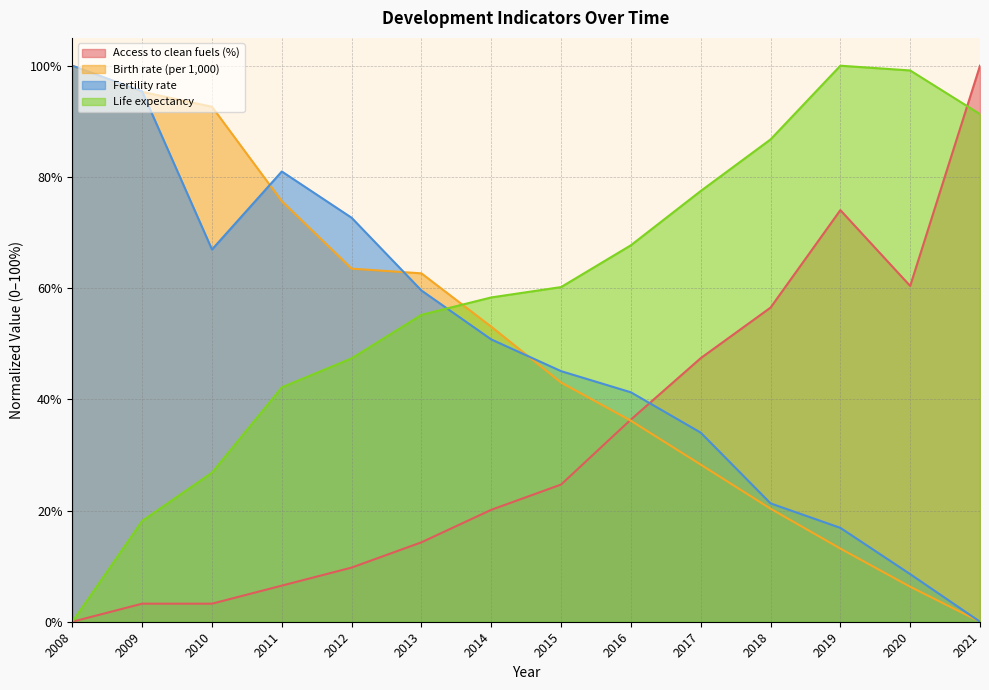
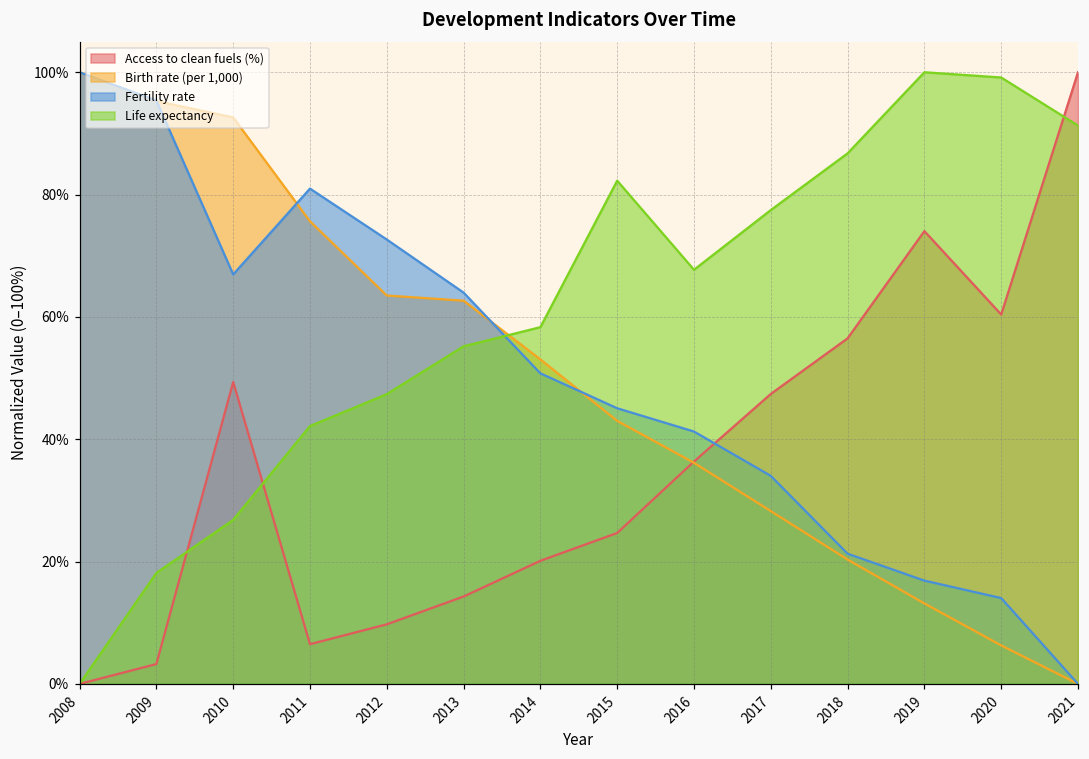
Access to clean fuels (%), 2010: 3% -> 49%
Fertility rate, 2013: 60% -> 64%
Life expectancy, 2015: 60% -> 82%
Fertility rate, 2020: 9% -> 14%
